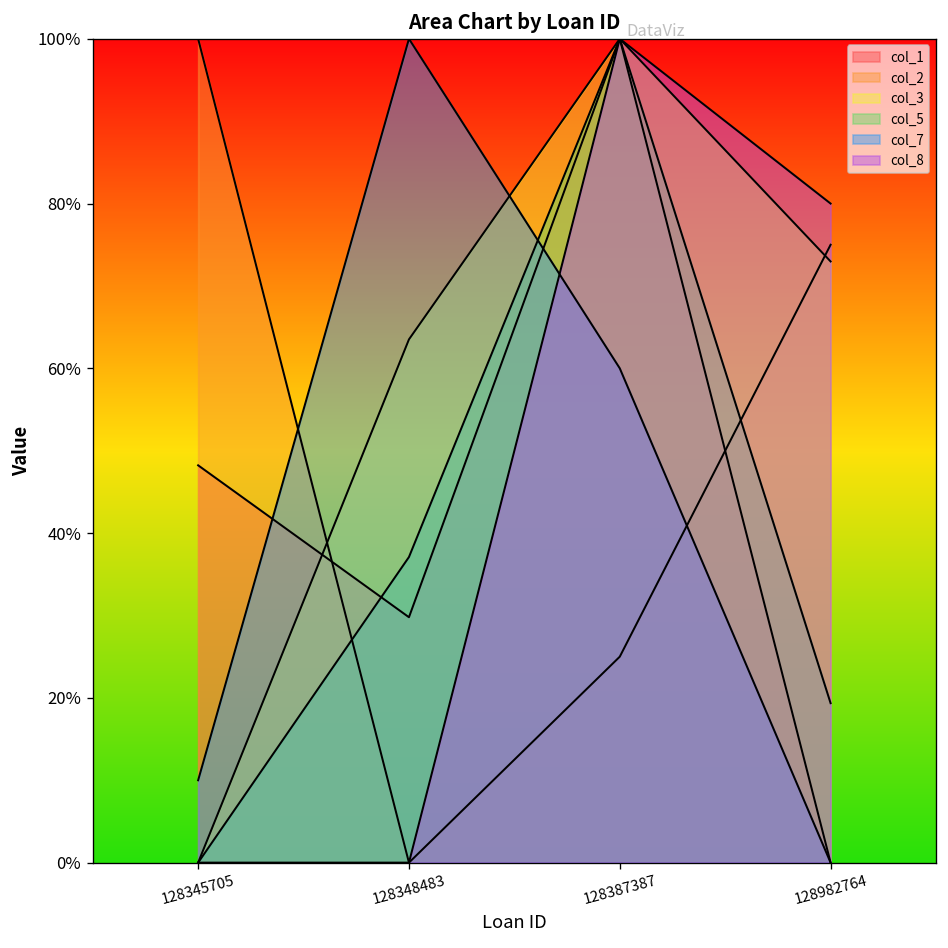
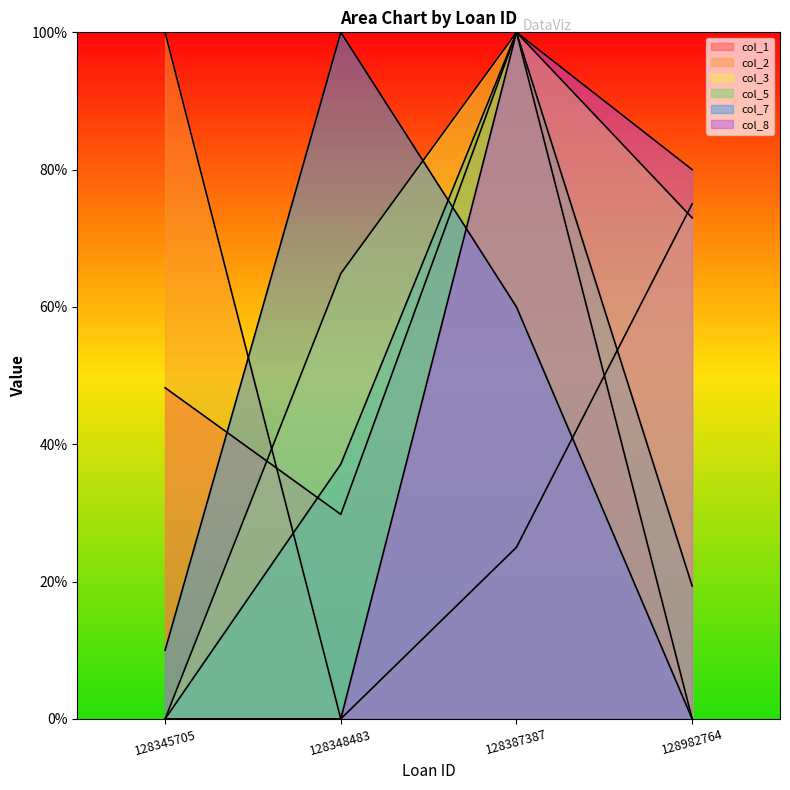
col_3, 128348483: 64% -> 65%
